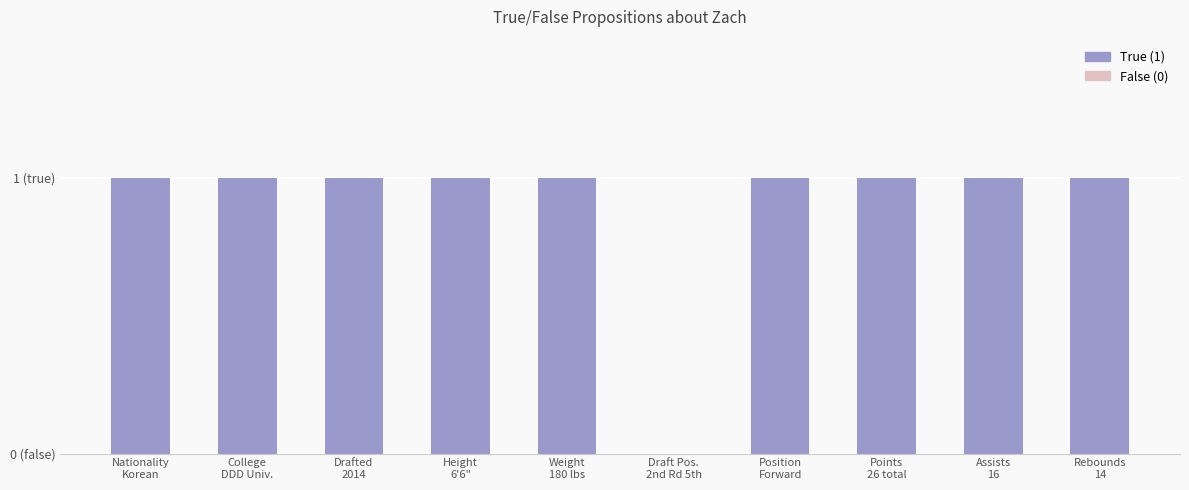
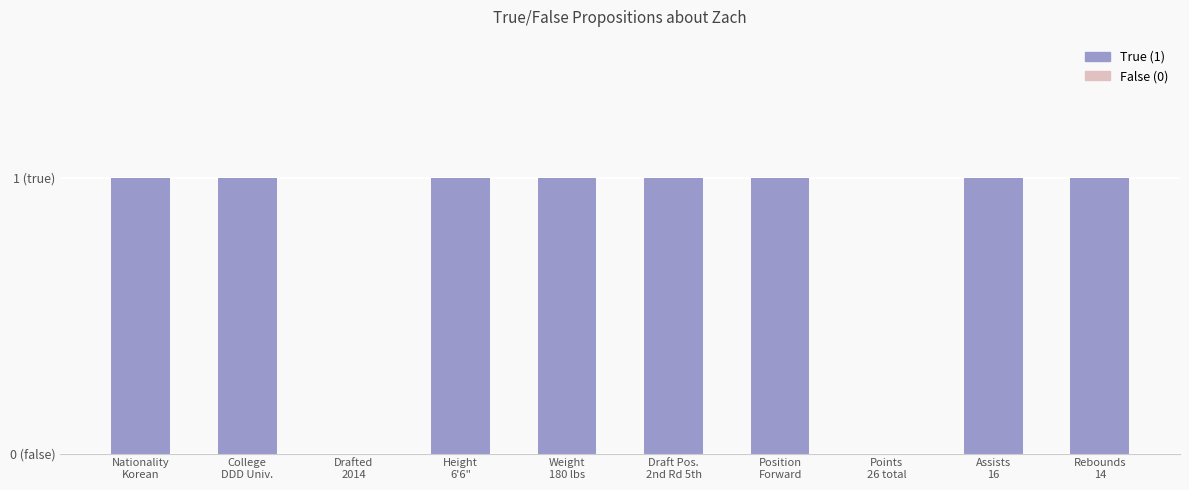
Drafted 2014: 1 (true) -> 0 (true)
Draft Pos. 2nd Rd 5th: 0 (true) -> 1 (true)
Points 26 total: 1 (true) -> 0 (true)
